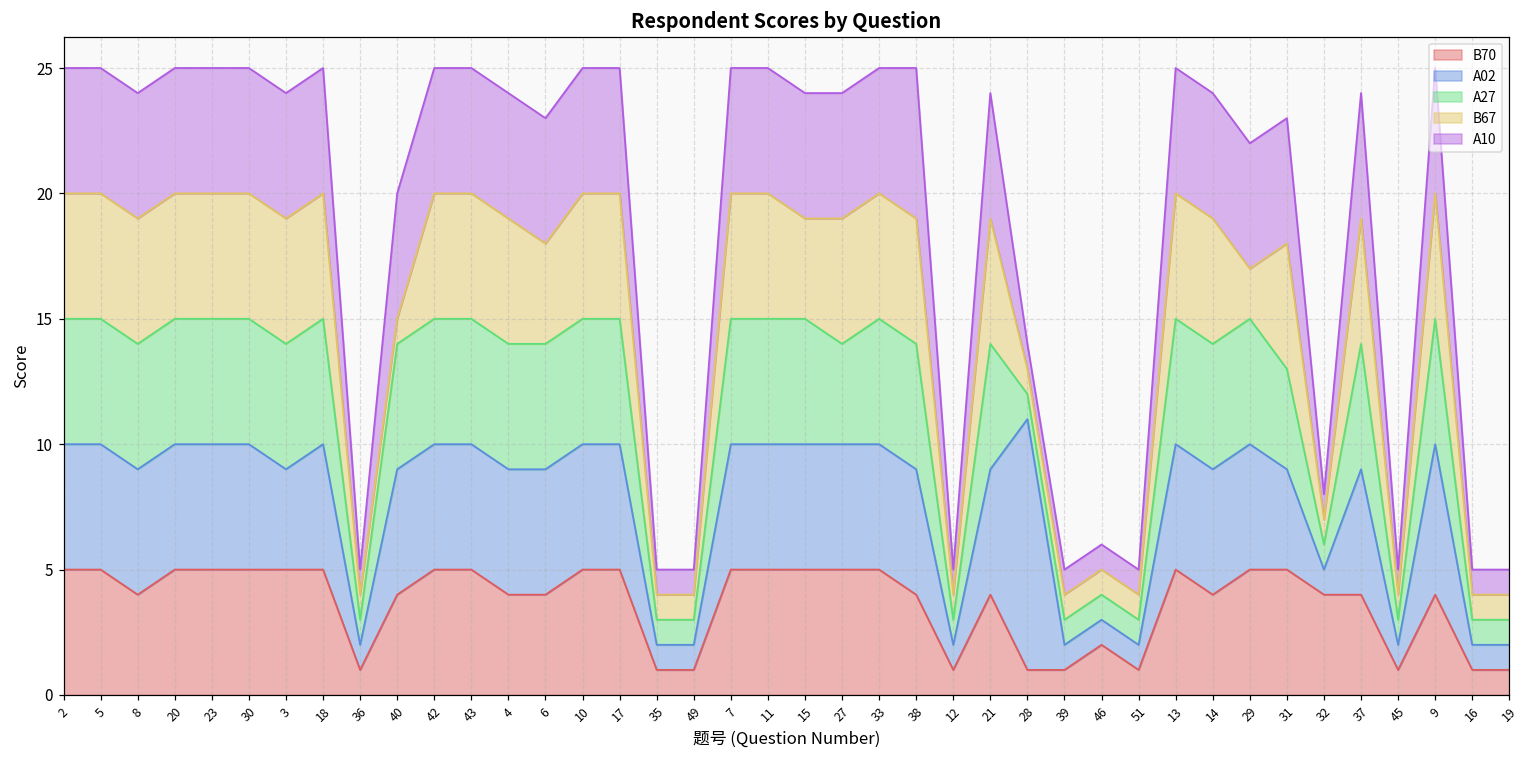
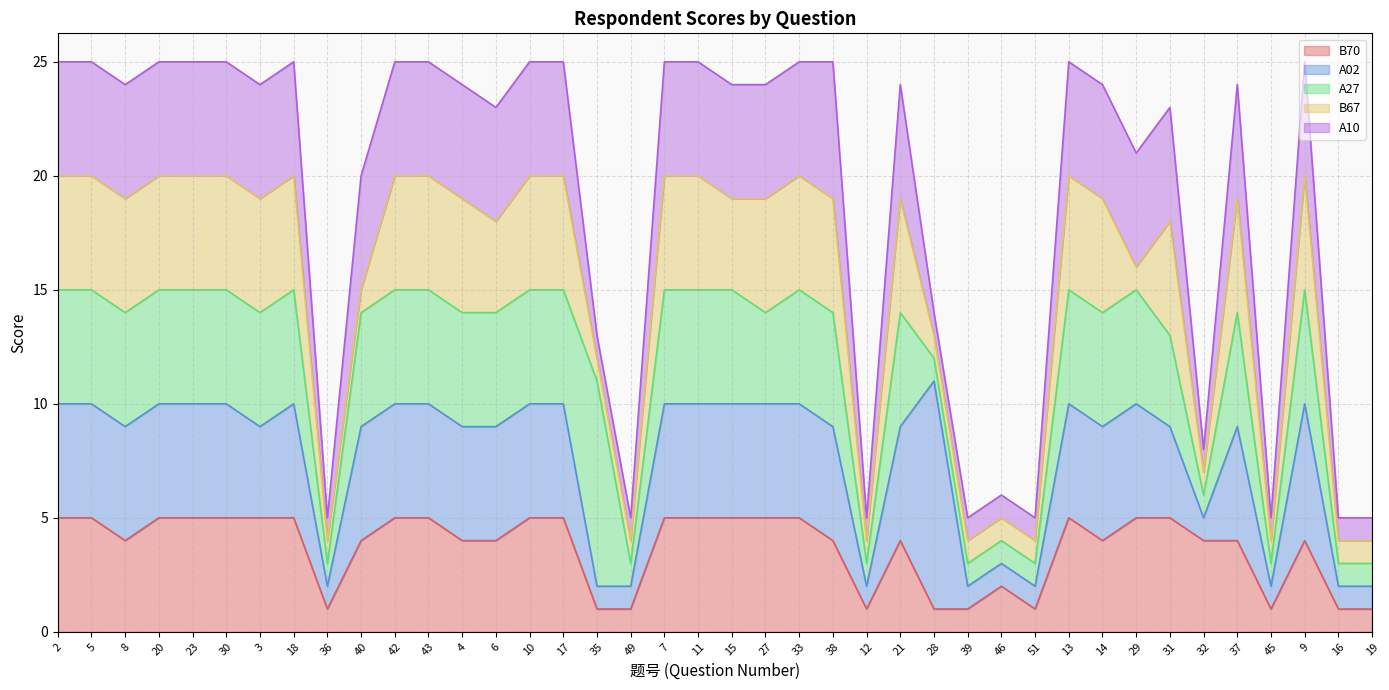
A27, 35: 1 -> 9
B67, 29: 2 -> 1
